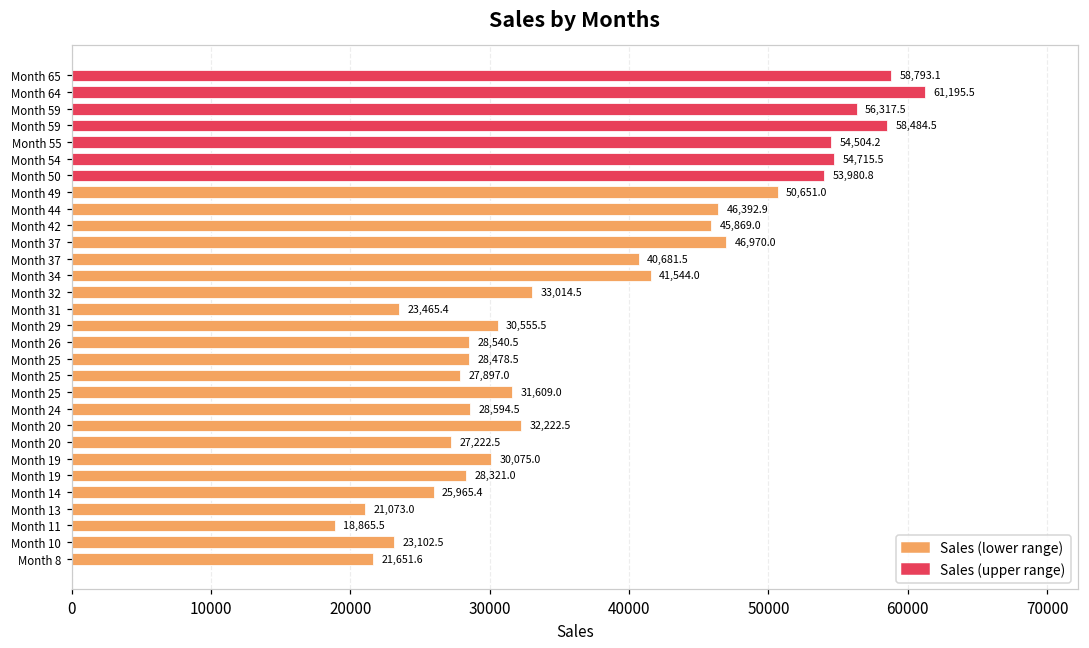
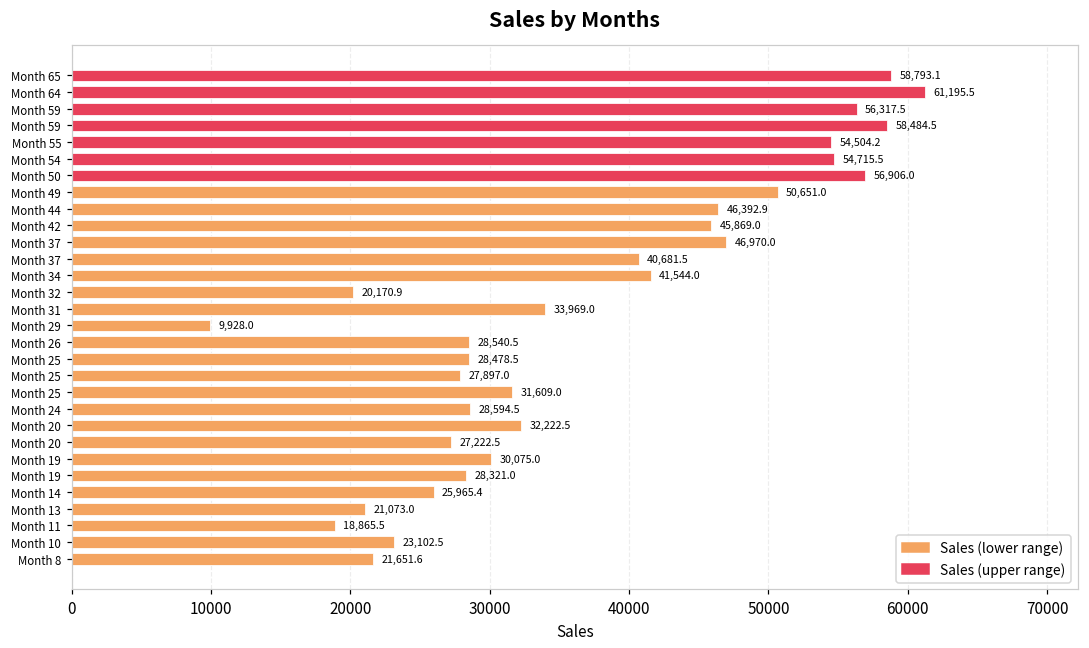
Month 50: 53,980.8 -> 56,906.0
Month 32: 33,014.5 -> 20,170.9
Month 31: 23,465.4 -> 33,969.0
Month 29: 30,555.5 -> 9,928.0
